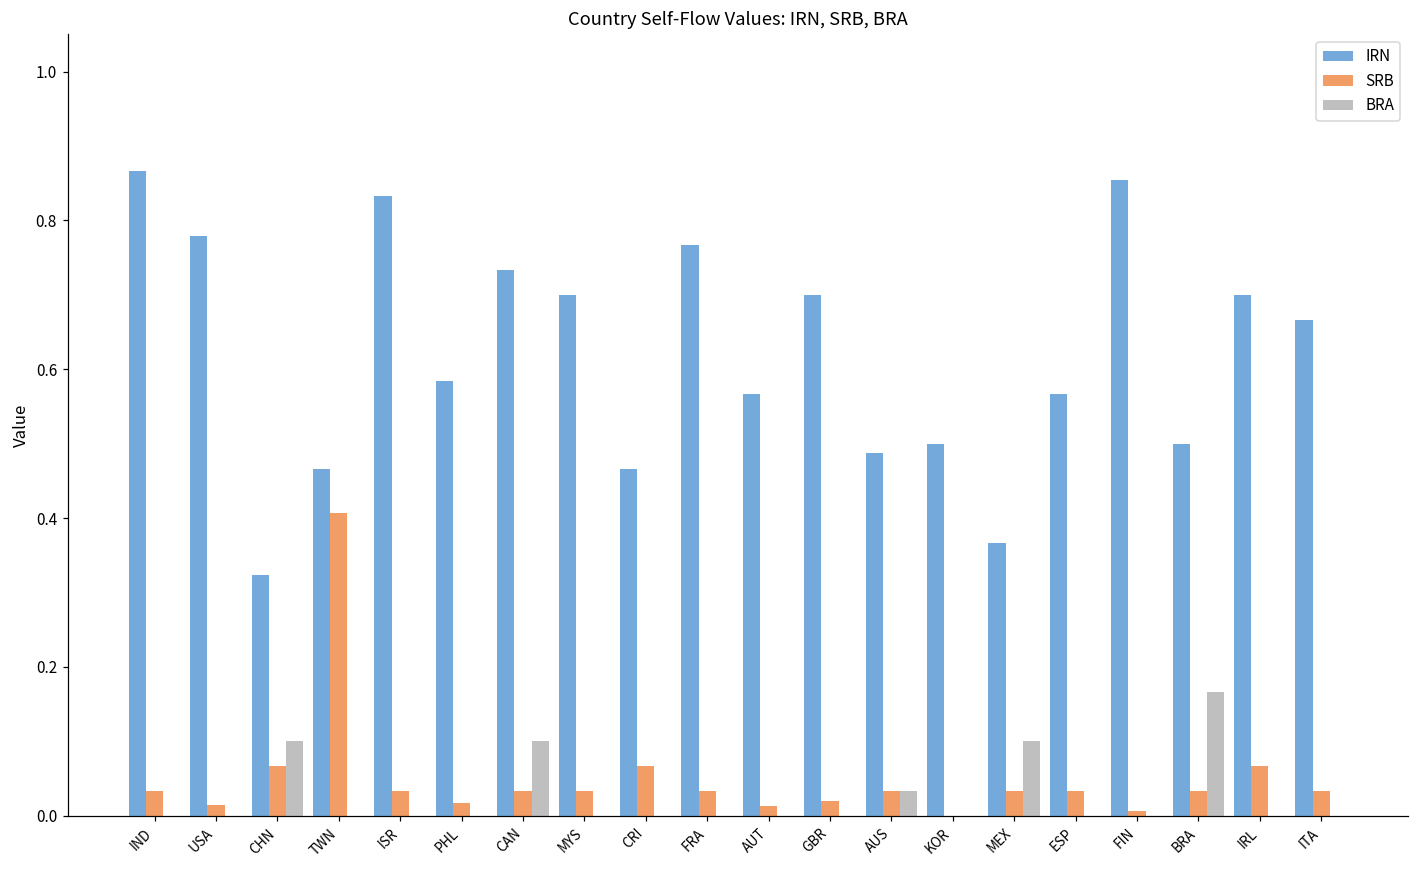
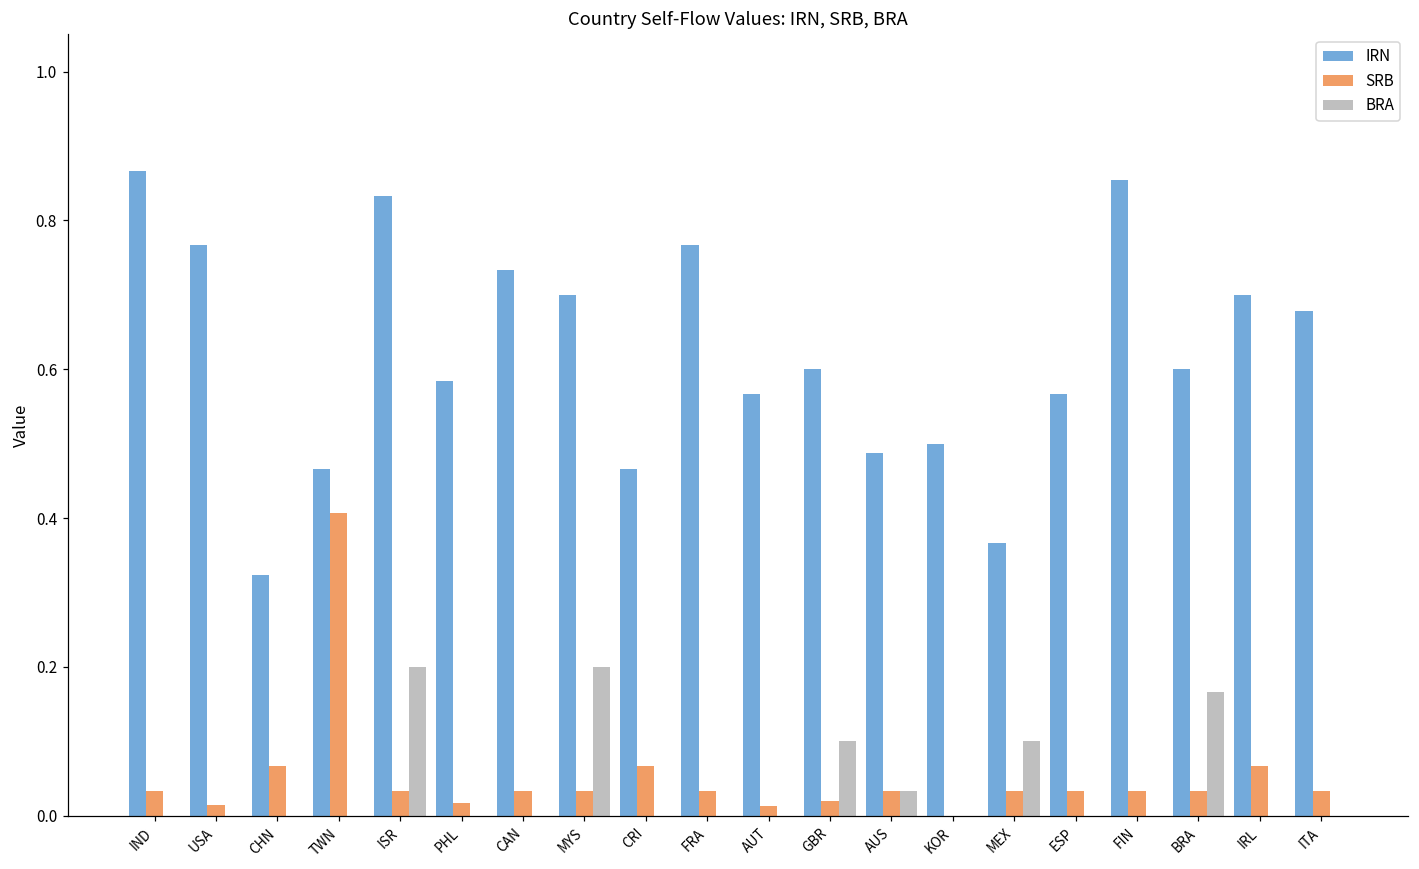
IRN, USA: 0.78 -> 0.77
BRA, CHN: 0.1 -> 0.0
BRA, ISR: 0.0 -> 0.2
BRA, CAN: 0.1 -> 0.0
BRA, MYS: 0.0 -> 0.2
IRN, GBR: 0.7 -> 0.6
BRA, GBR: 0.0 -> 0.1
SRB, FIN: 0.01 -> 0.03
IRN, BRA: 0.5 -> 0.6
IRN, ITA: 0.67 -> 0.68
